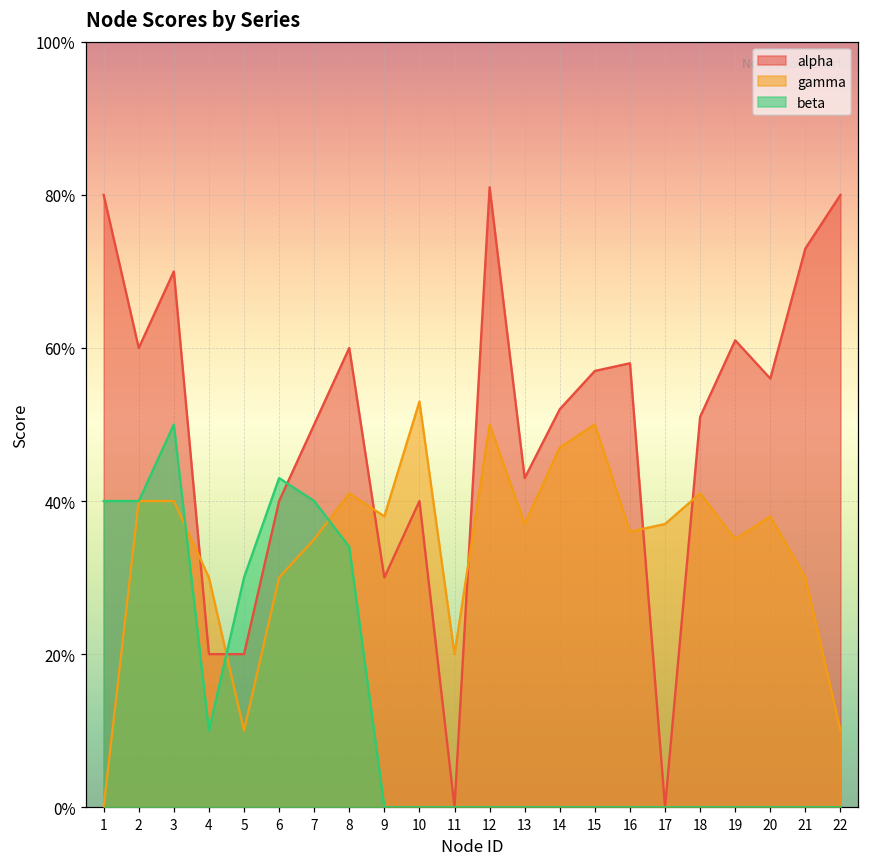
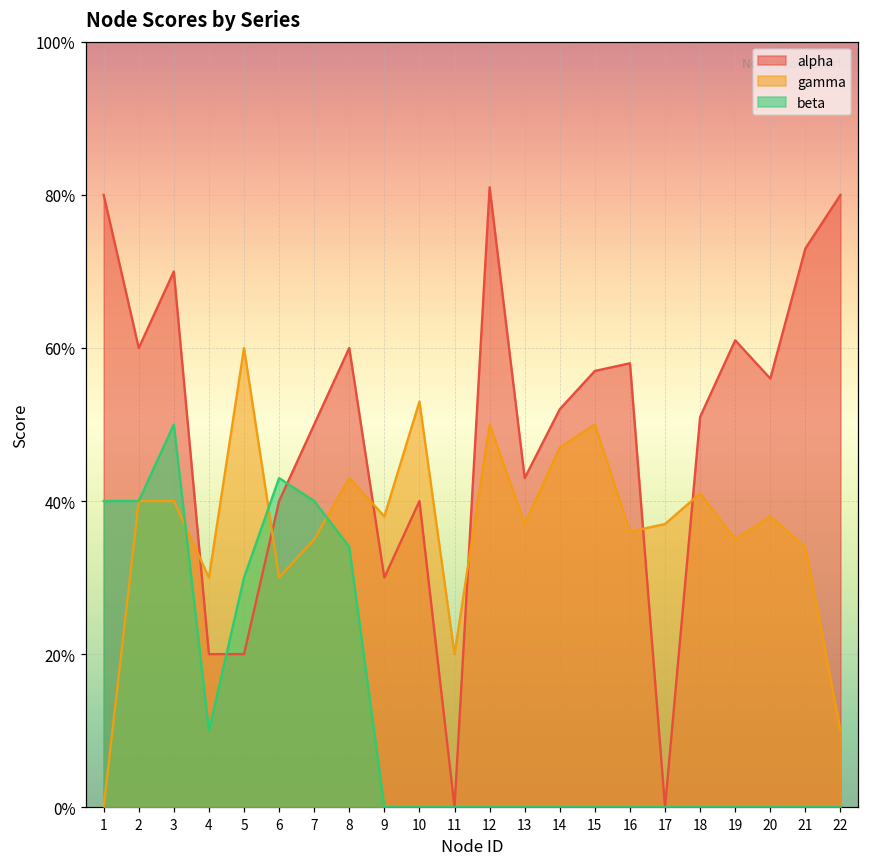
gamma, 5: 10% -> 60%
gamma, 8: 41% -> 43%
gamma, 21: 30% -> 34%
